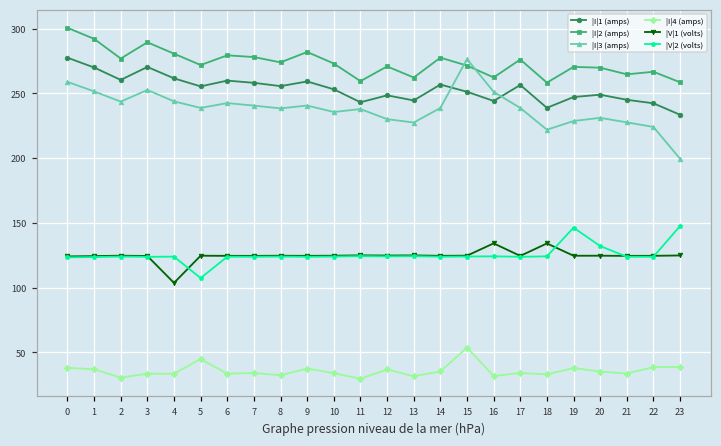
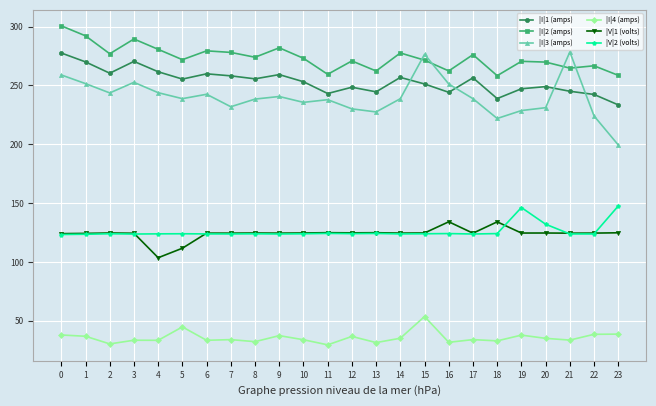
|V|1 (volts), 5: 125 -> 112
|V|2 (volts), 5: 107 -> 124
|I|3 (amps), 7: 241 -> 232
|I|3 (amps), 21: 228 -> 278
